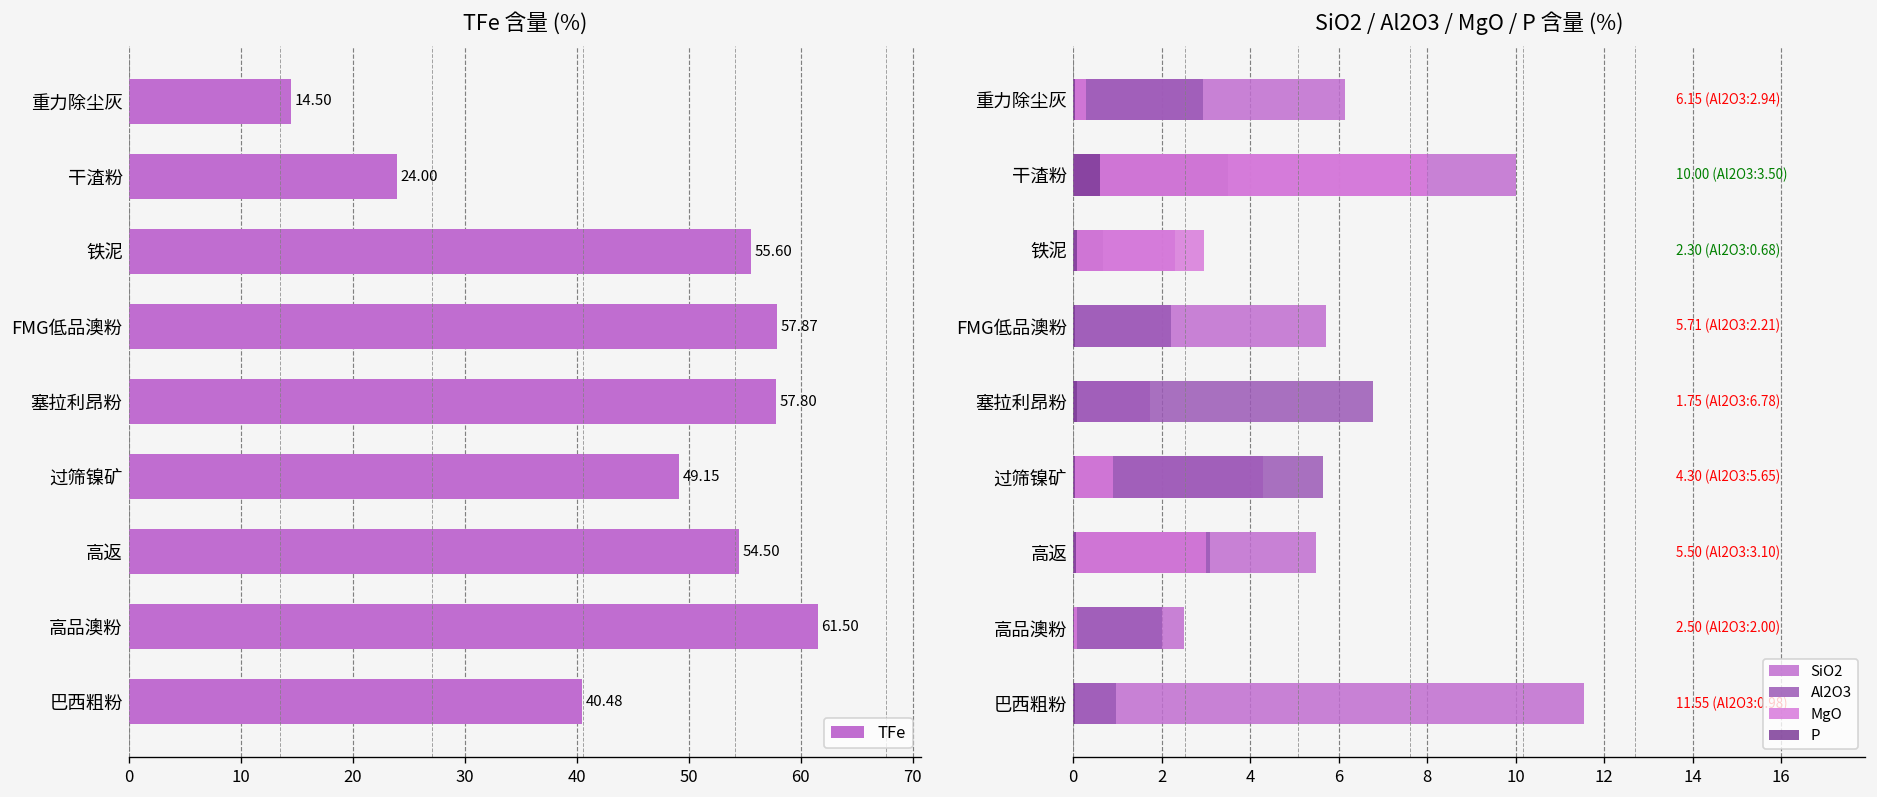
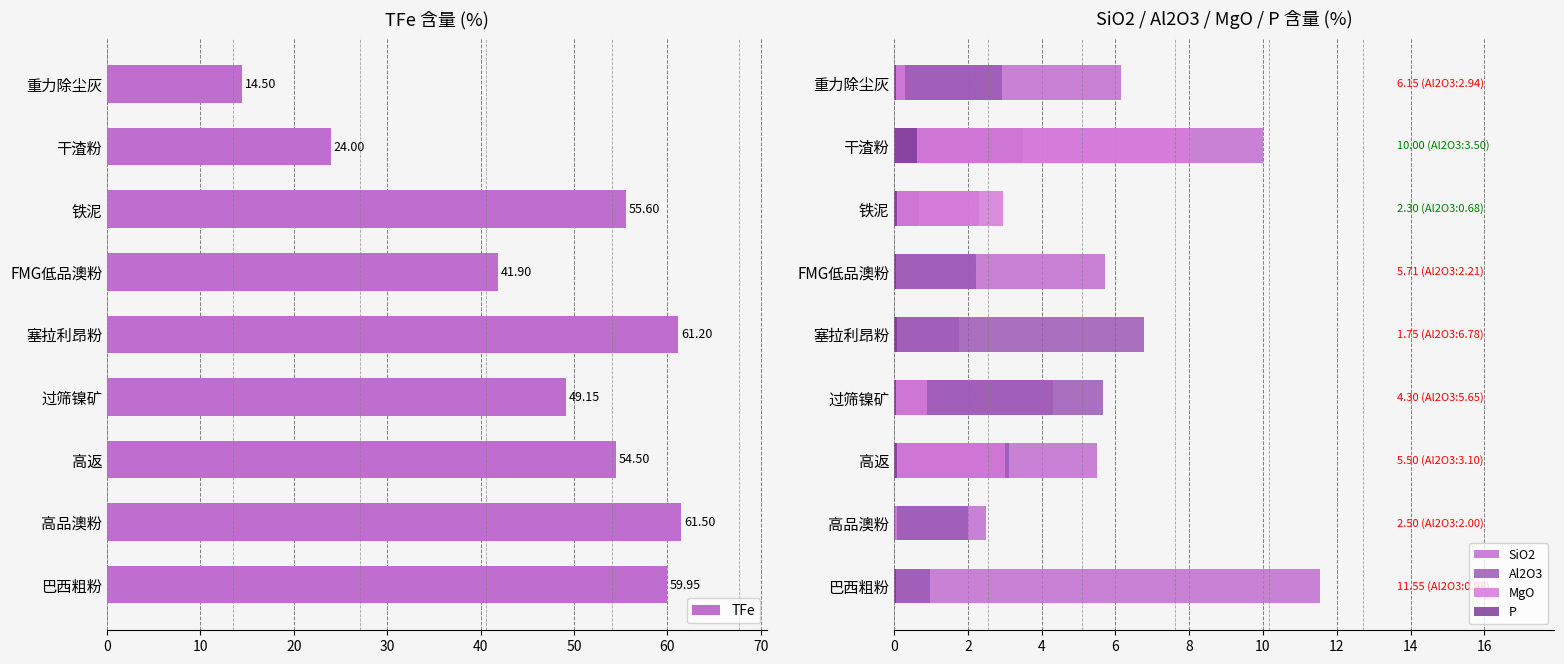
TFe 含量 (%), FMG低品澳粉: 57.87 -> 41.90
TFe 含量 (%), 塞拉利昂粉: 57.80 -> 61.20
TFe 含量 (%), 巴西粗粉: 40.48 -> 59.95
